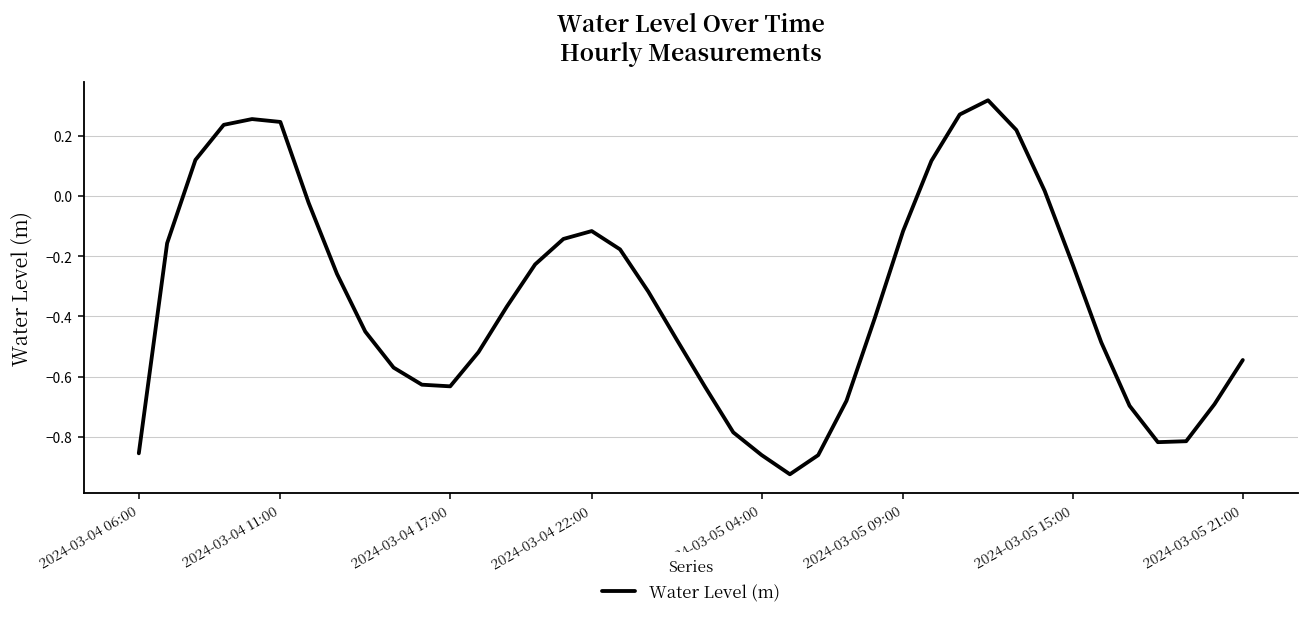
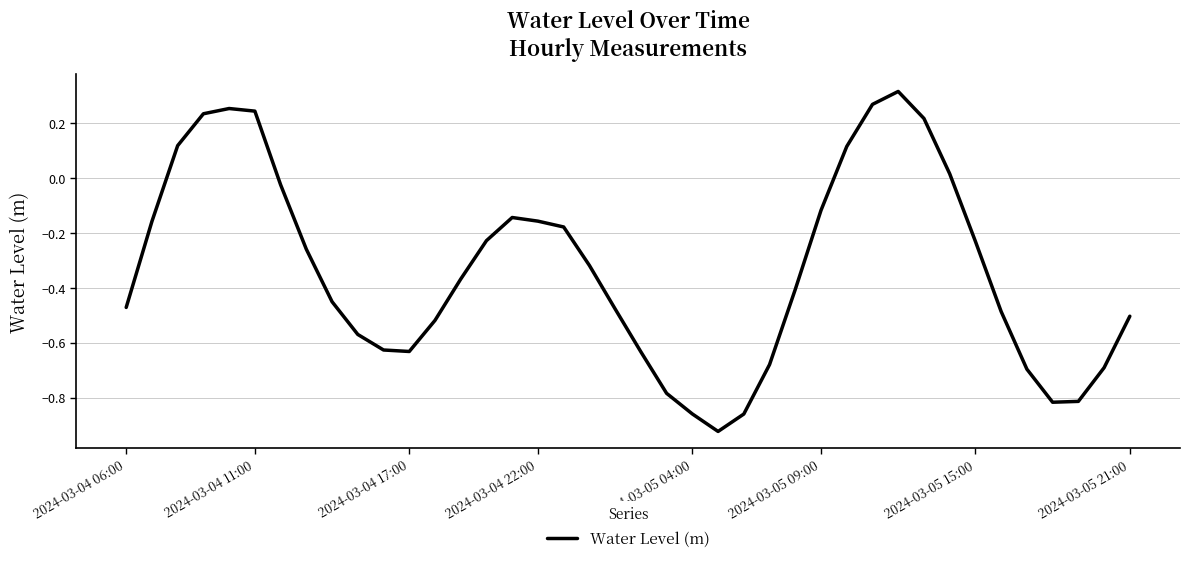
2024-03-04 06:00: -0.85 -> -0.47
2024-03-04 22:00: -0.12 -> -0.16
2024-03-05 21:00: -0.54 -> -0.50
